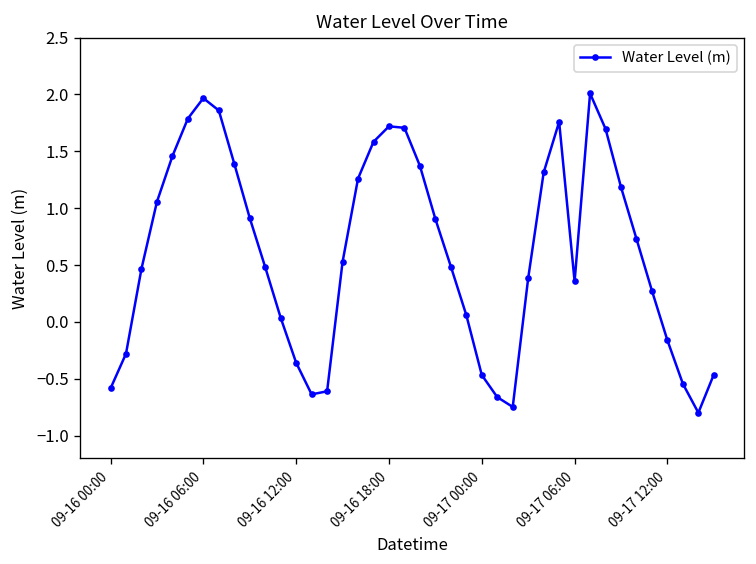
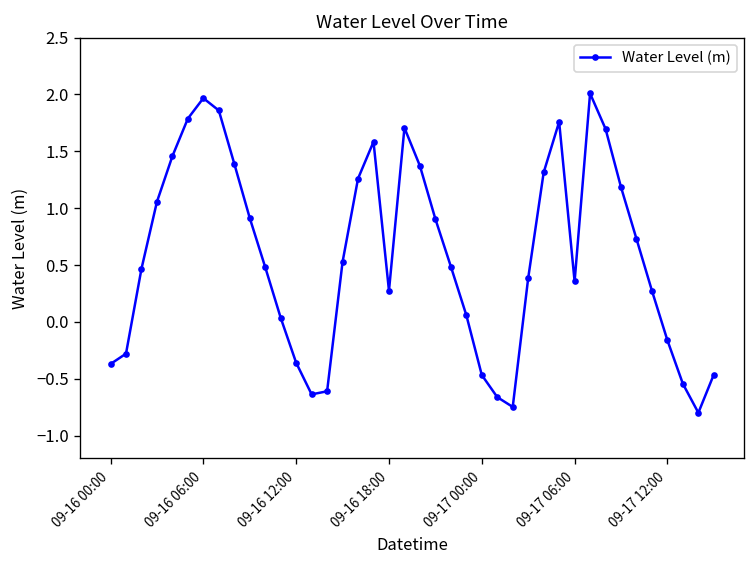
09-16 00:00: -0.6 -> -0.4
09-16 18:00: 1.7 -> 0.3
